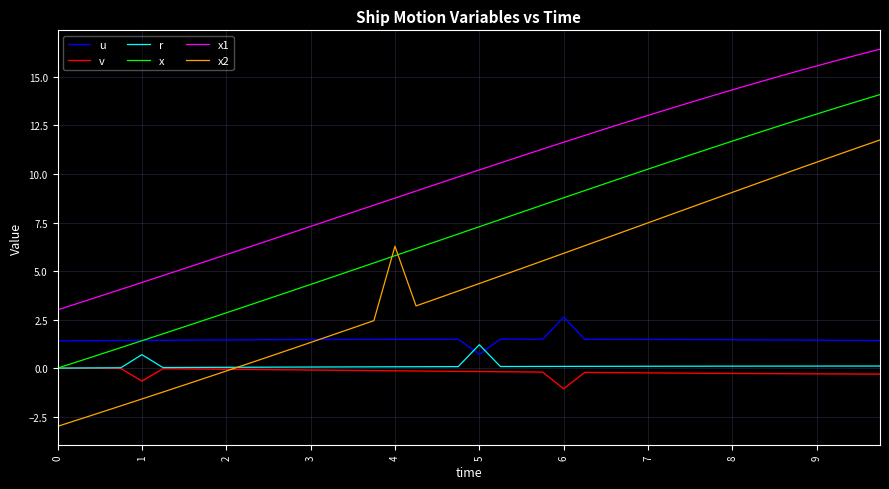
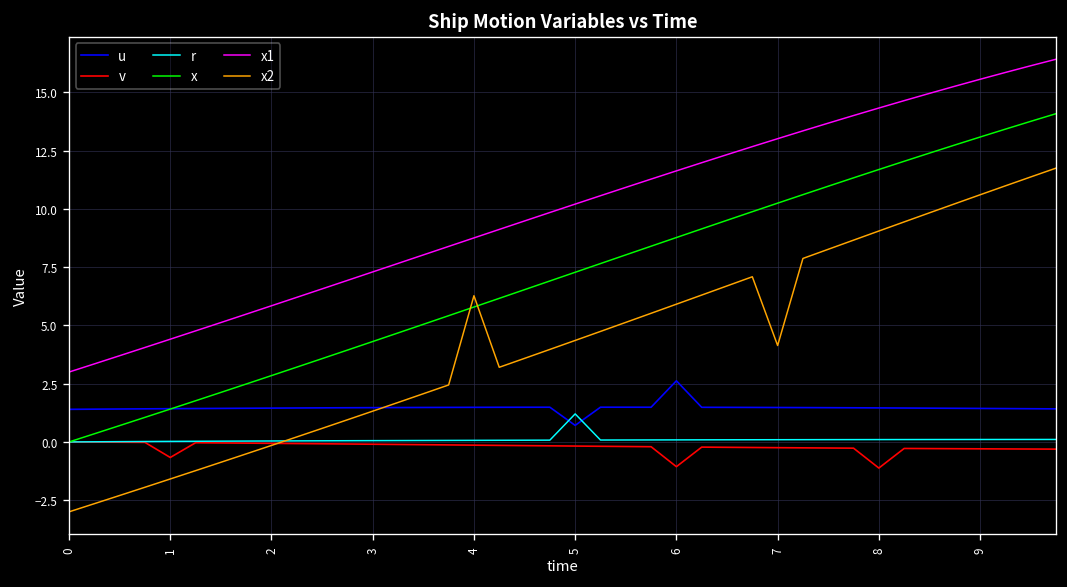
r, 1: 0.7 -> 0.0
x2, 7: 7.5 -> 4.1
v, 8: -0.3 -> -1.1
